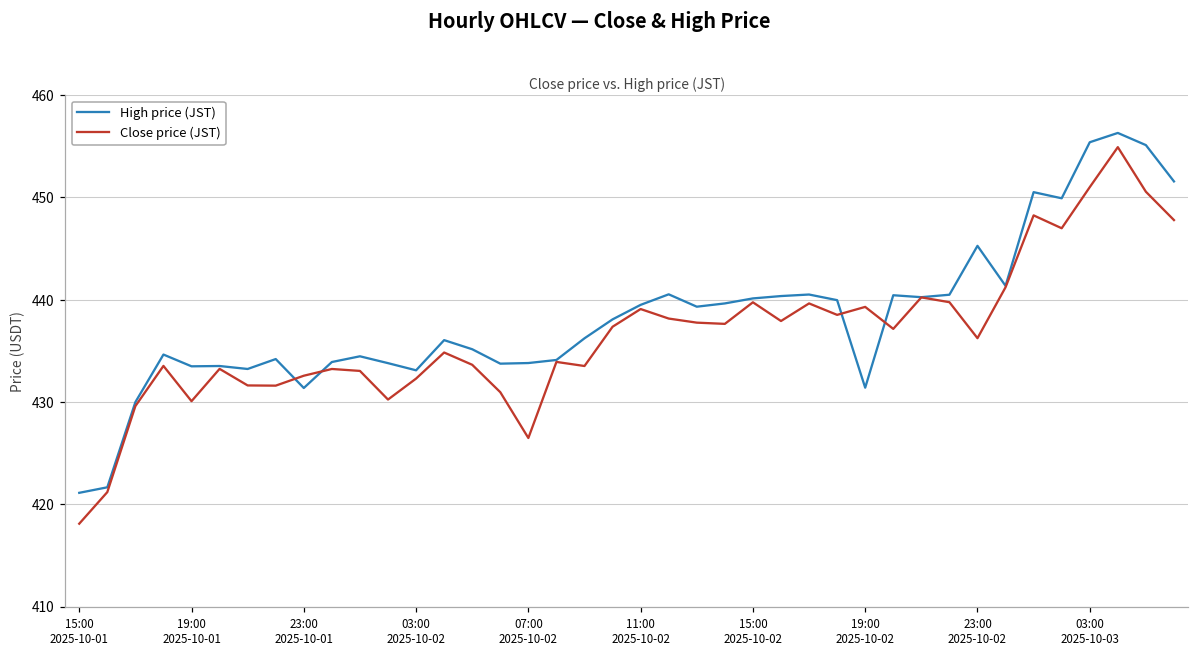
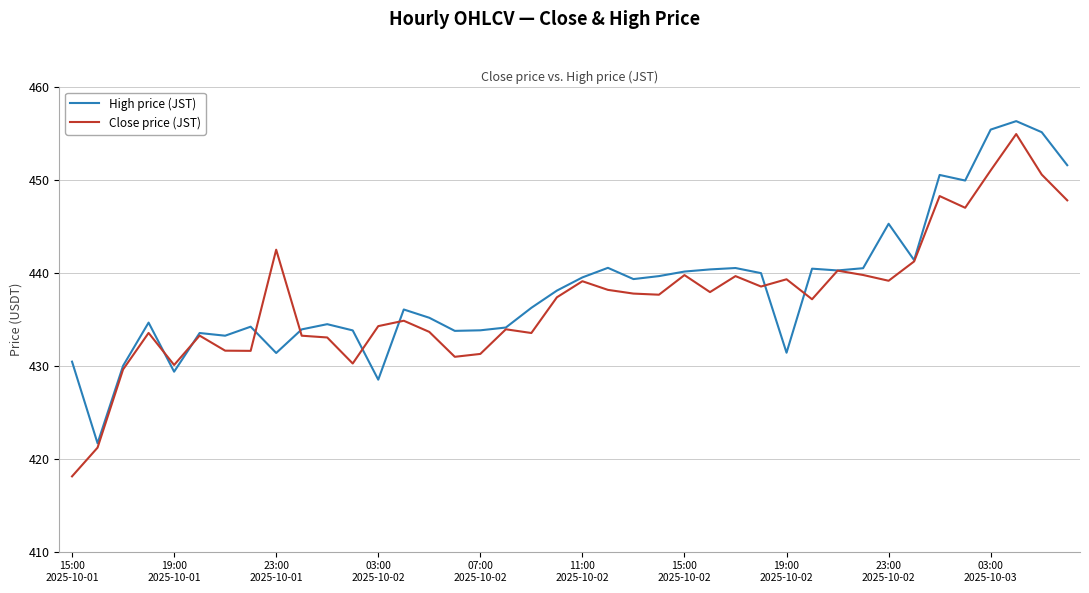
High price (JST), 15:00 2025-10-01: 421 -> 430
High price (JST), 19:00 2025-10-01: 433 -> 429
Close price (JST), 23:00 2025-10-01: 433 -> 442
High price (JST), 03:00 2025-10-02: 433 -> 429
Close price (JST), 03:00 2025-10-02: 432 -> 434
Close price (JST), 07:00 2025-10-02: 426 -> 431
Close price (JST), 23:00 2025-10-02: 436 -> 439
